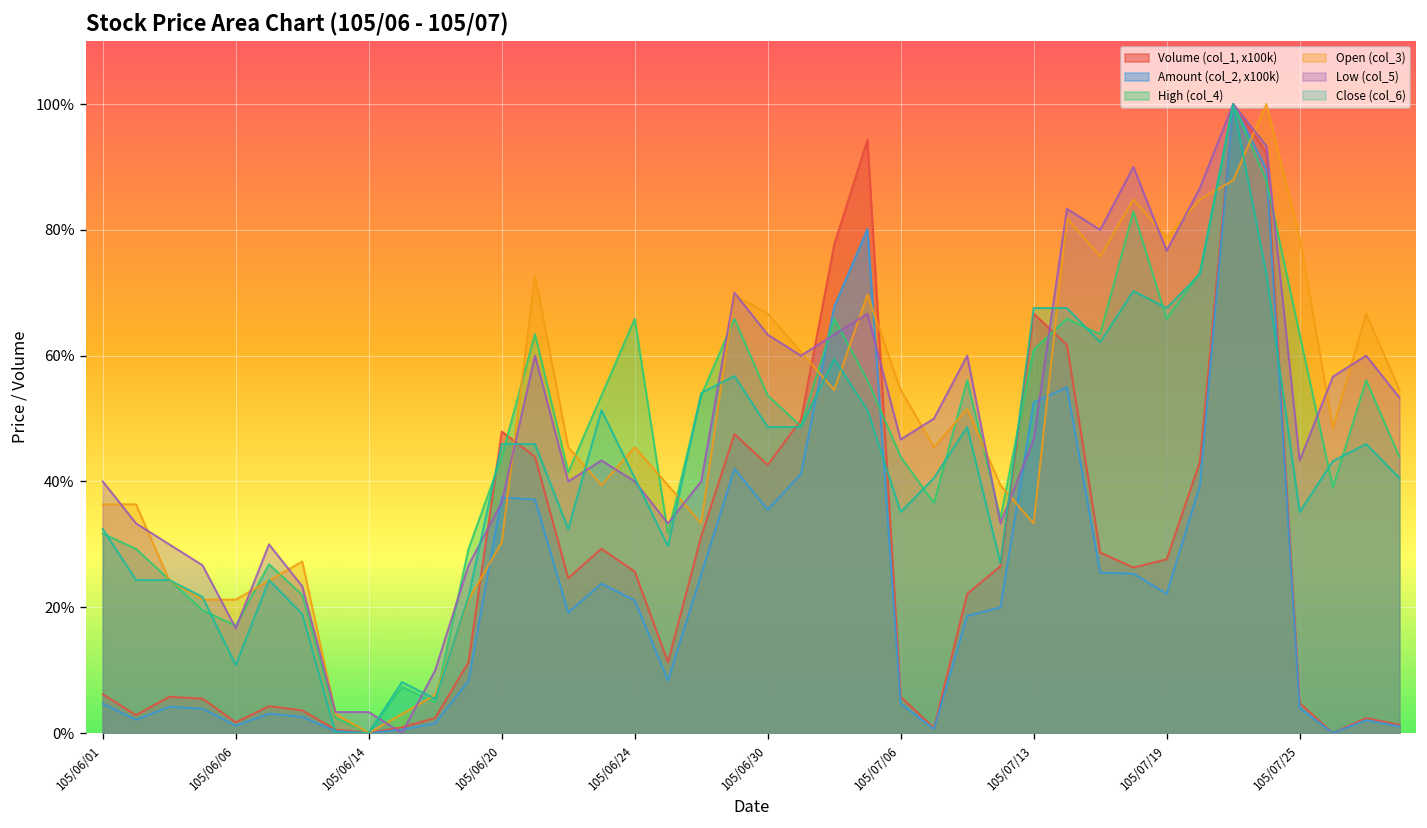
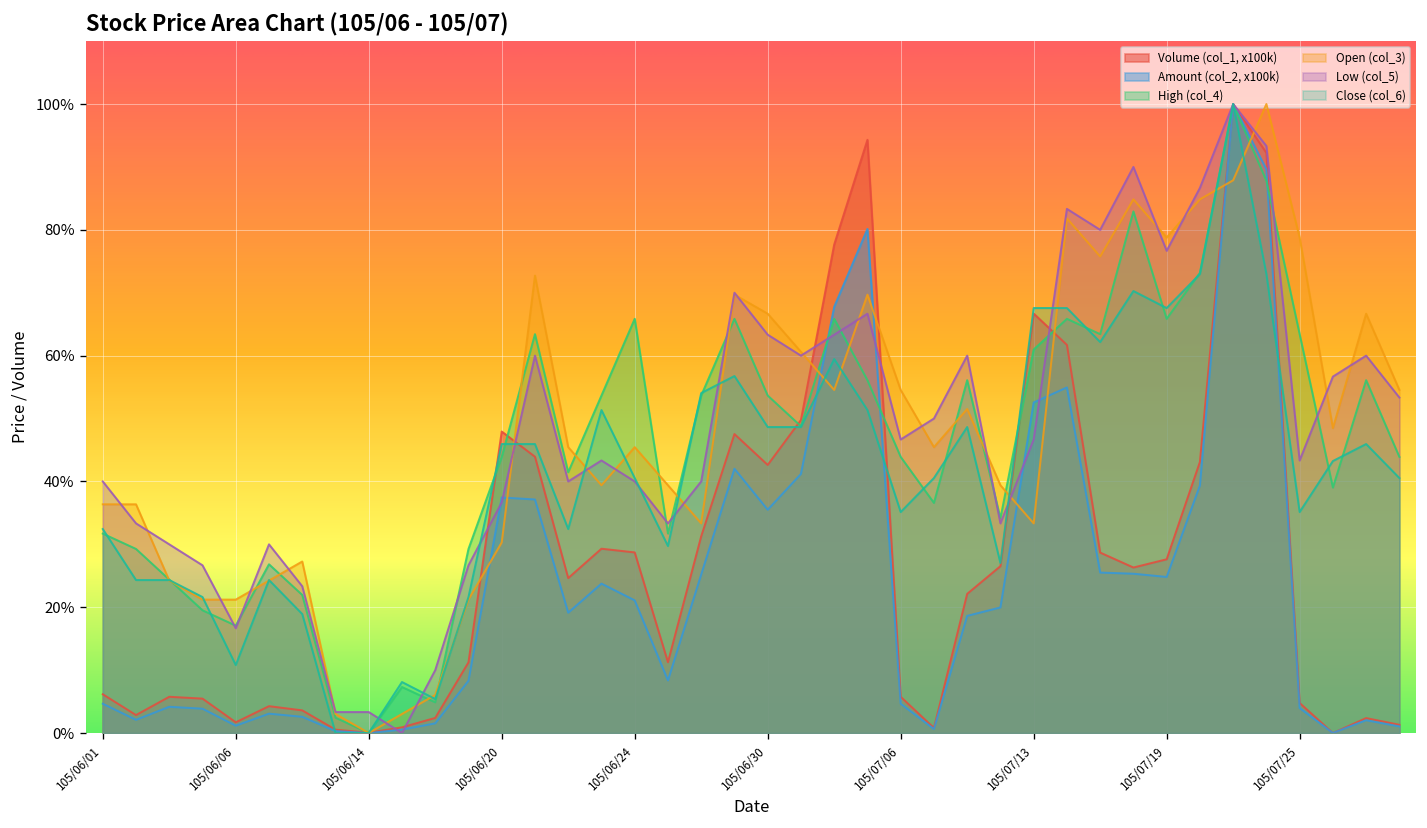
Volume (col_1, x100k), 105/06/24: 26% -> 29%
Amount (col_2, x100k), 105/07/19: 22% -> 25%
